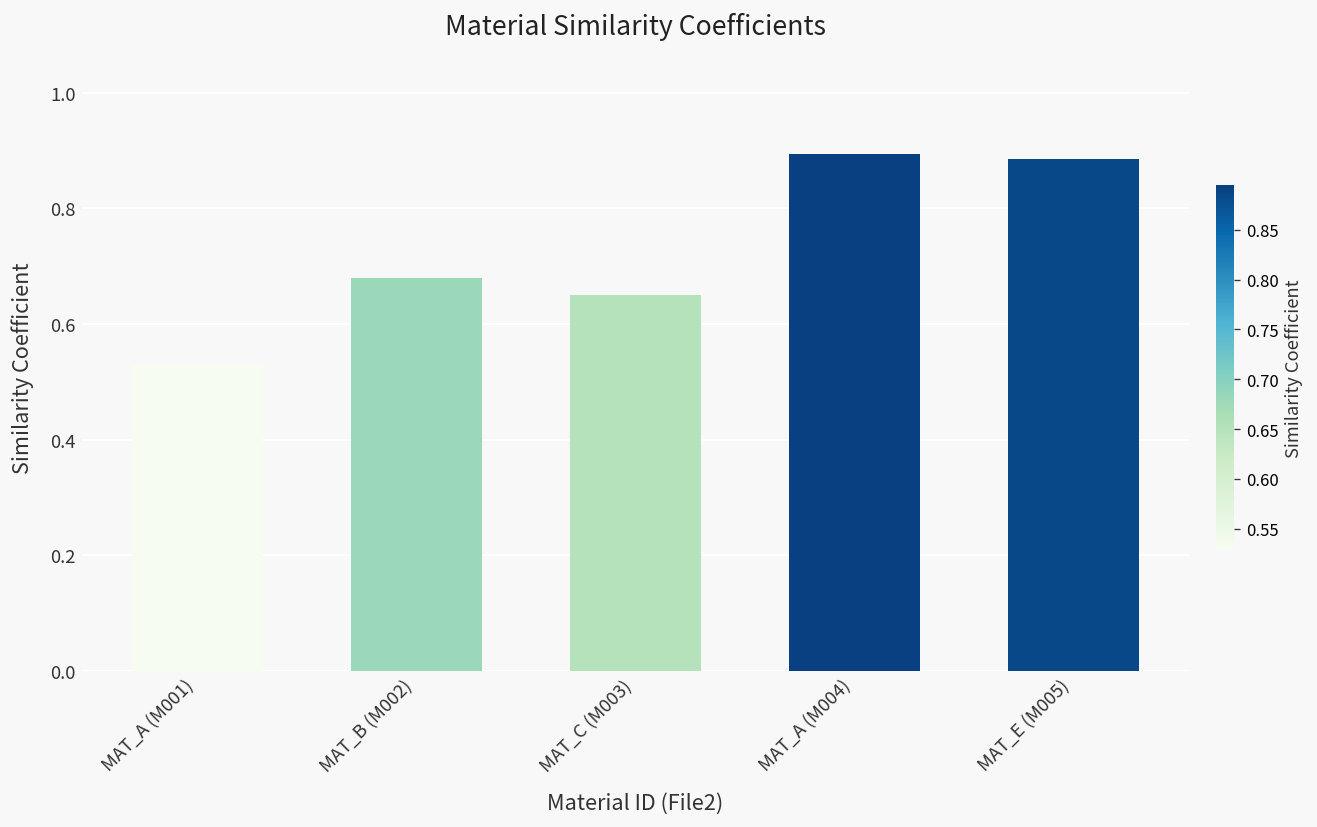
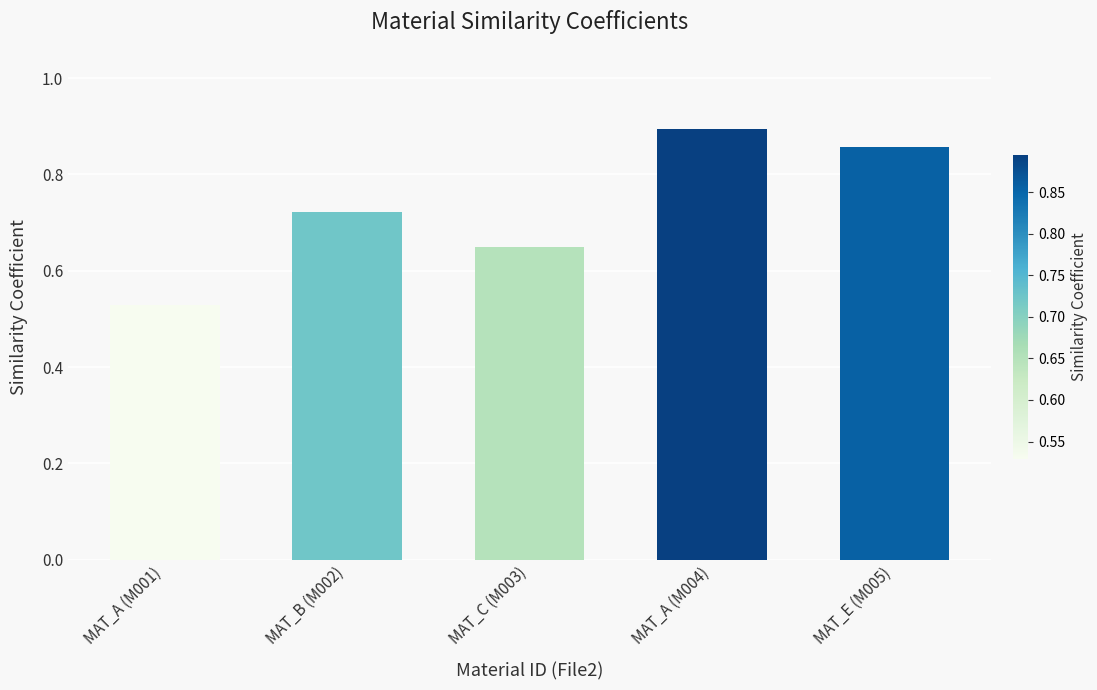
MAT_B (M002): 0.68 -> 0.72
MAT_E (M005): 0.89 -> 0.86
